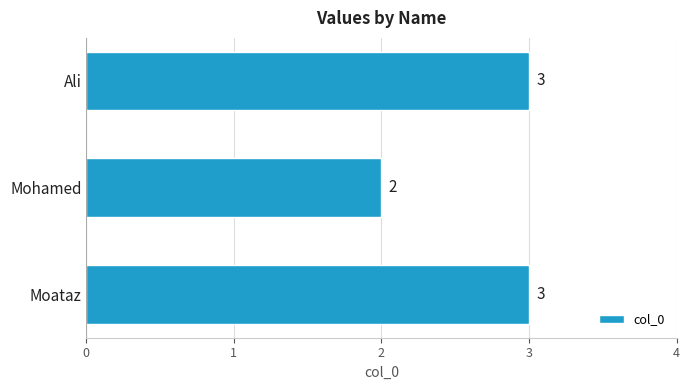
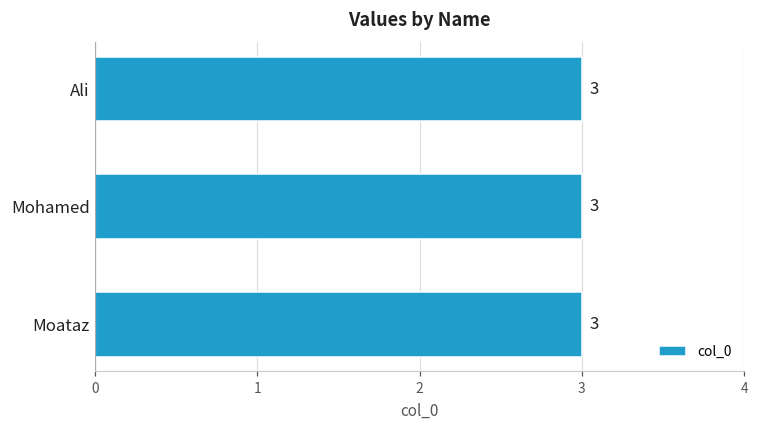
Mohamed: 2 -> 3
